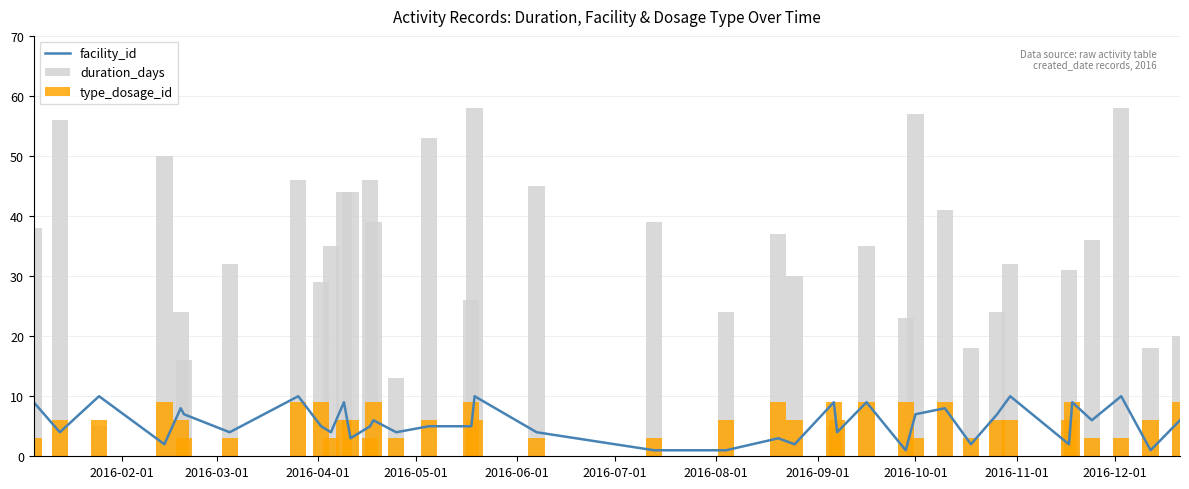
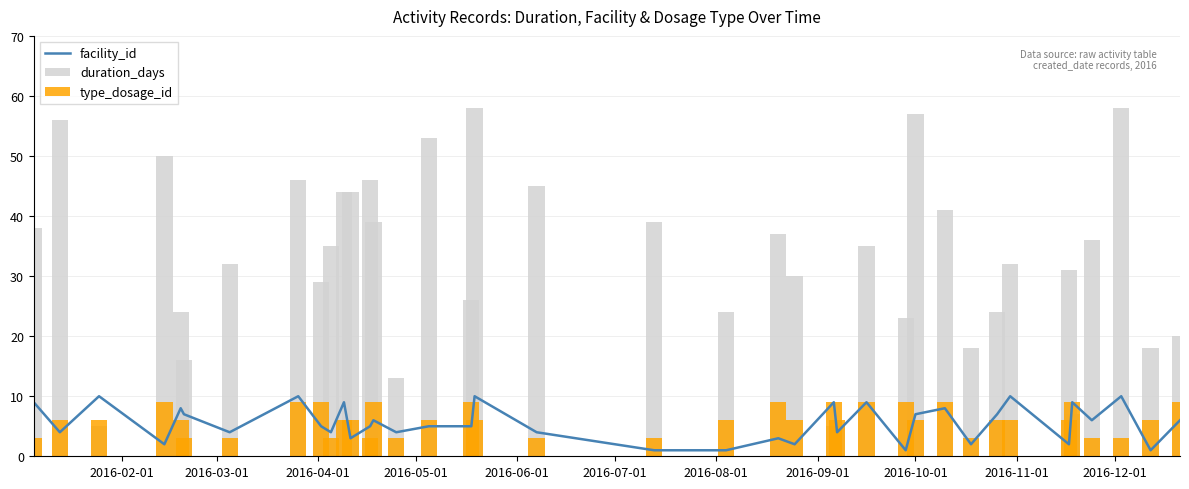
type_dosage_id, 2016-10-01: 3 -> 6
